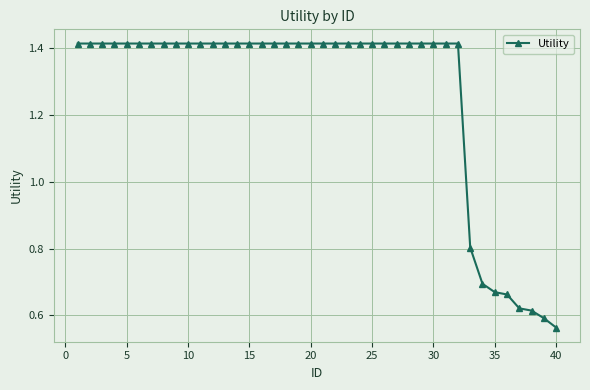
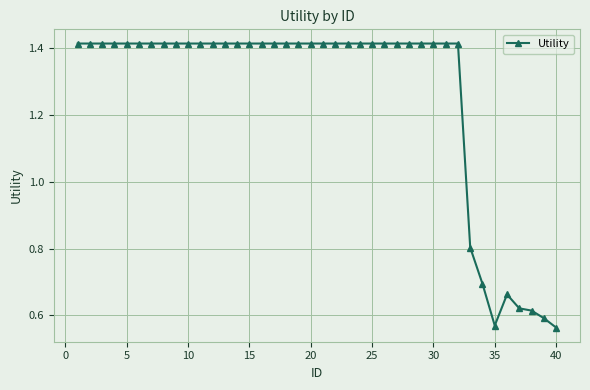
35: 0.67 -> 0.57
